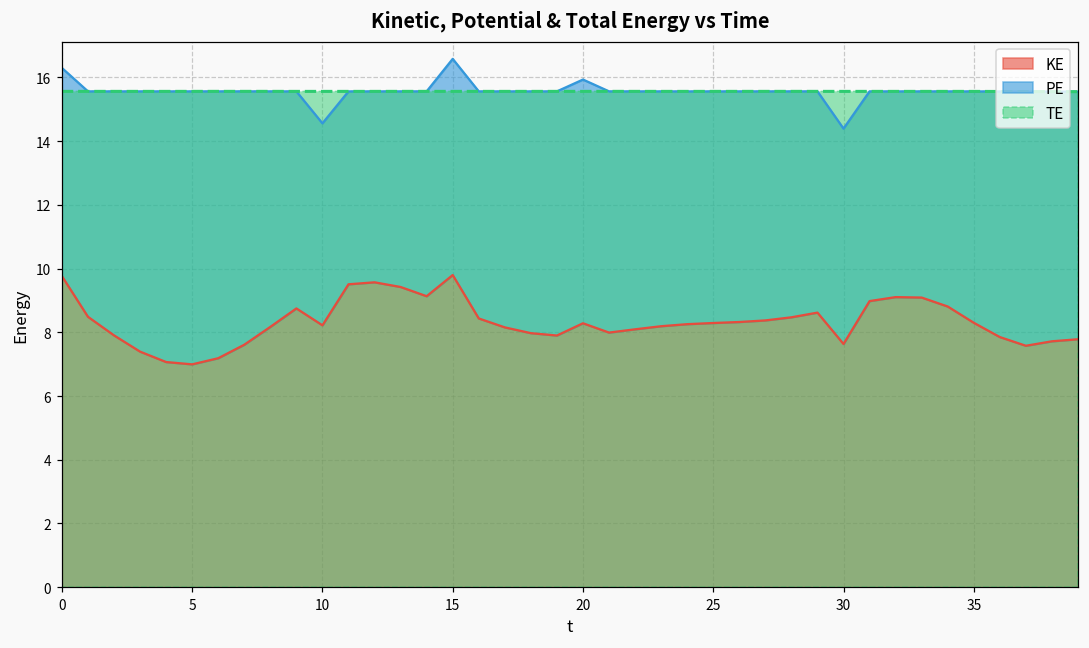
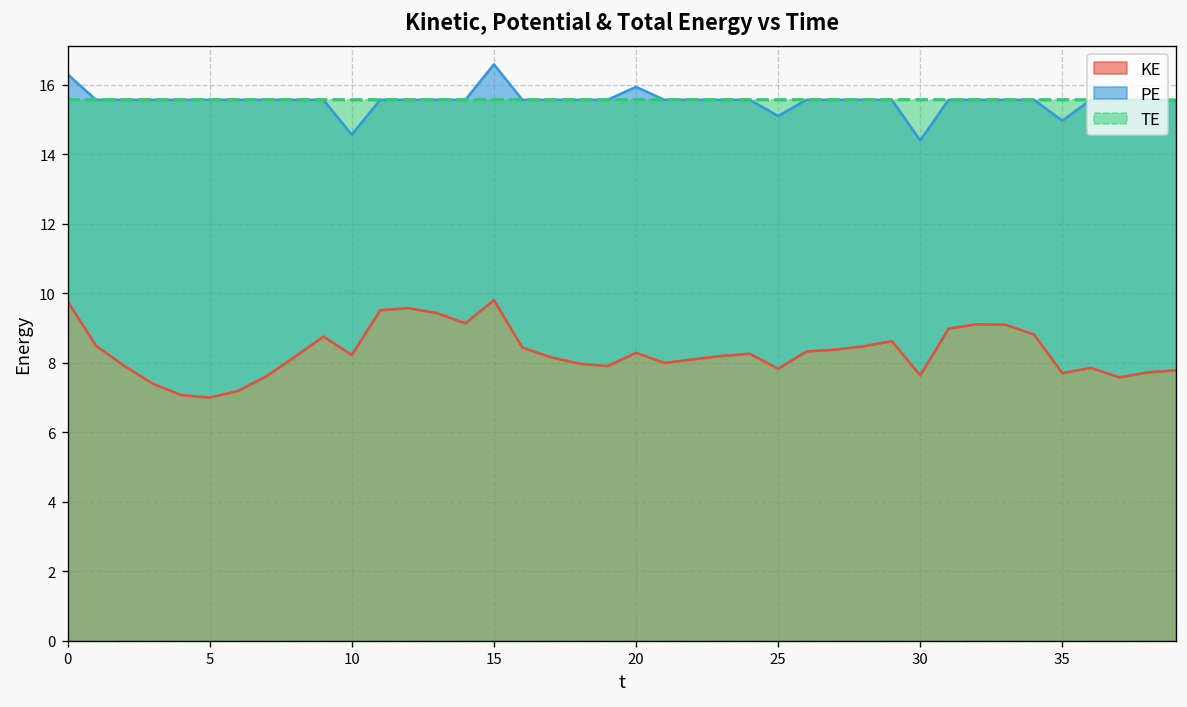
KE, 25: 8.3 -> 7.8
KE, 35: 8.3 -> 7.7
